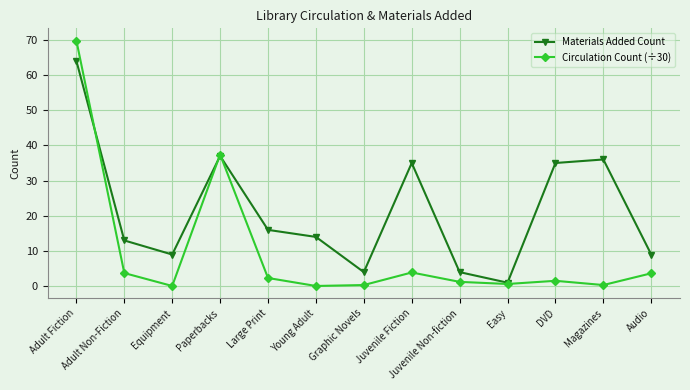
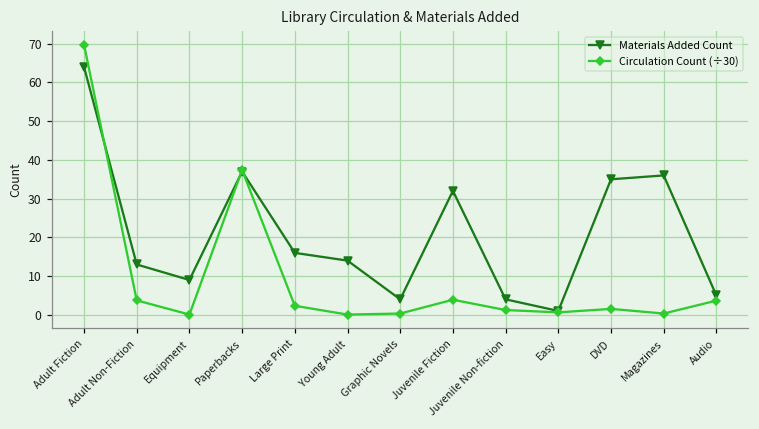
Materials Added Count, Juvenile Fiction: 35 -> 32
Materials Added Count, Audio: 9 -> 5
